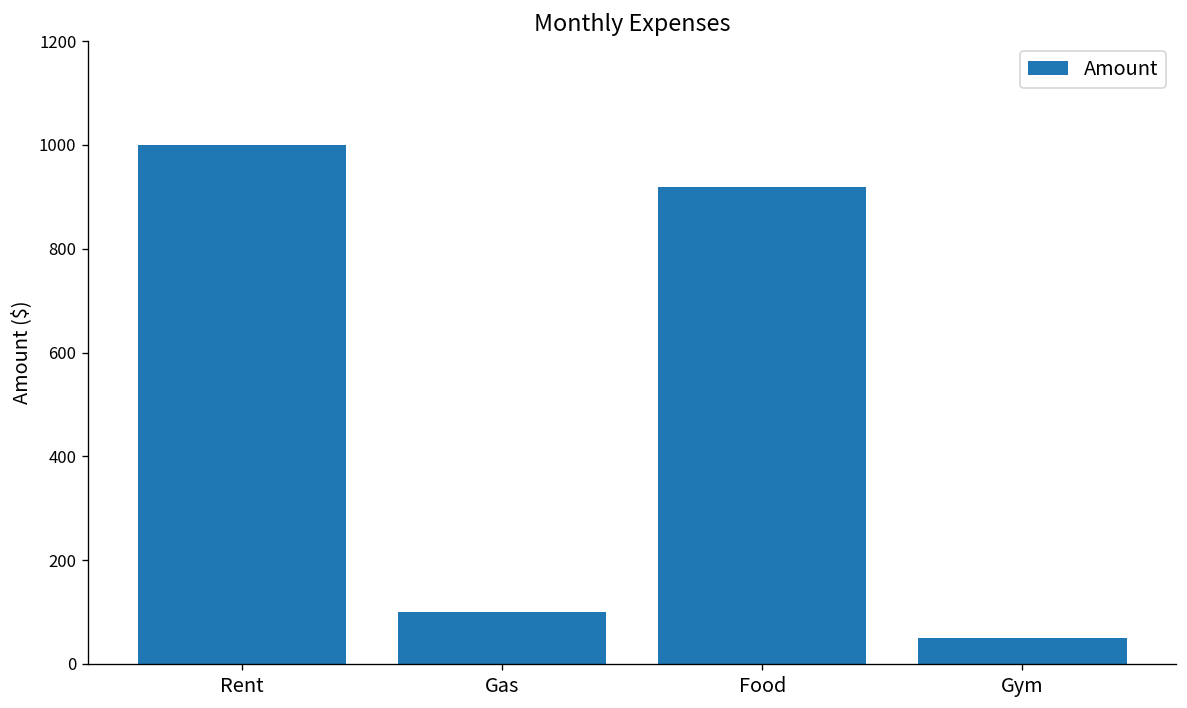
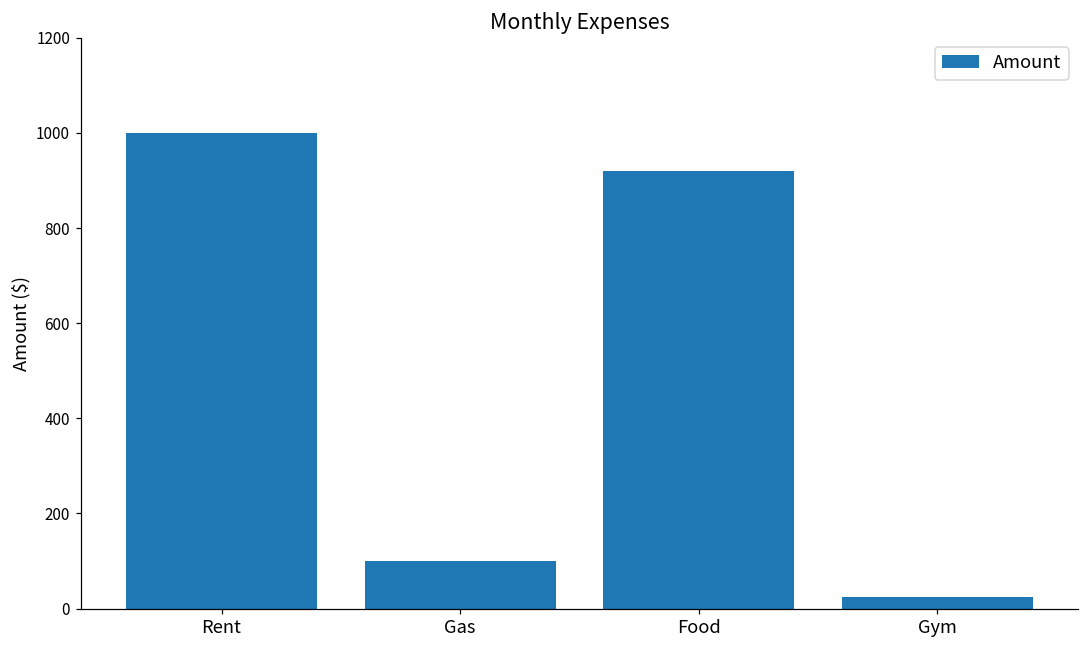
Gym: 50 -> 30
